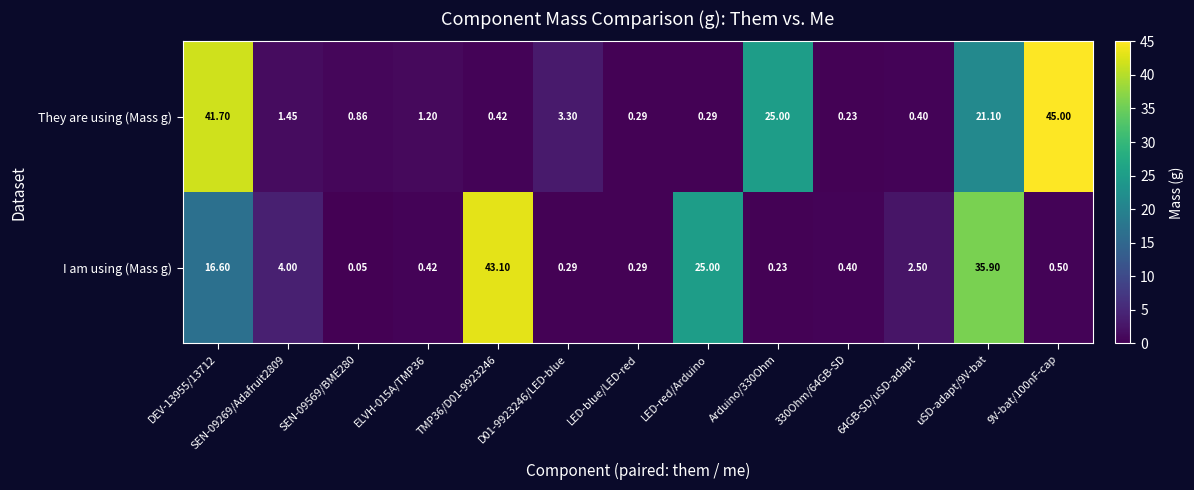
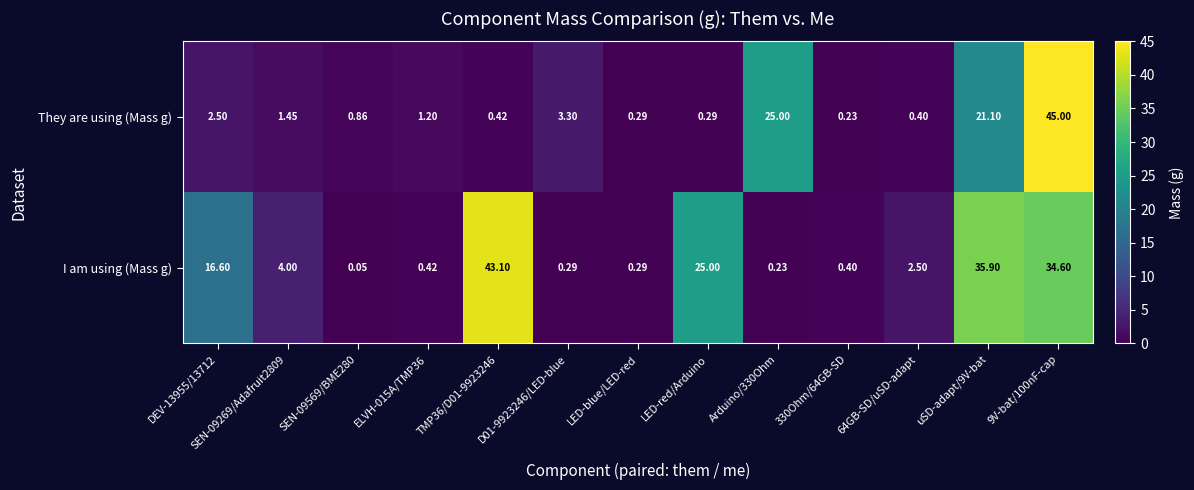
They are using (Mass g), DEV-13955/13712: 41.70 -> 2.50
I am using (Mass g), 9V-bat/100nF-cap: 0.50 -> 34.60
